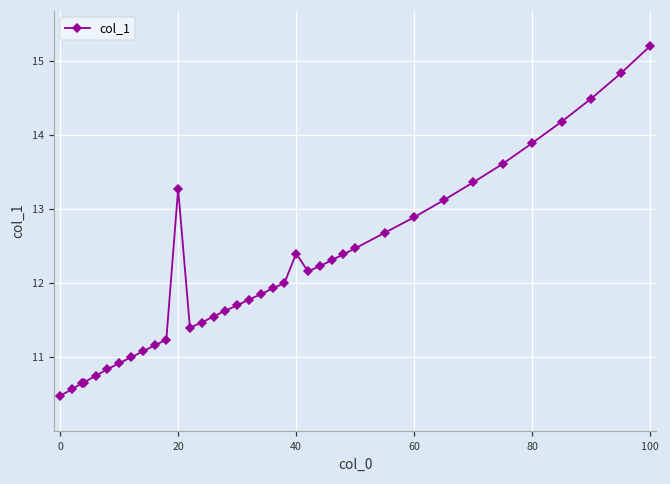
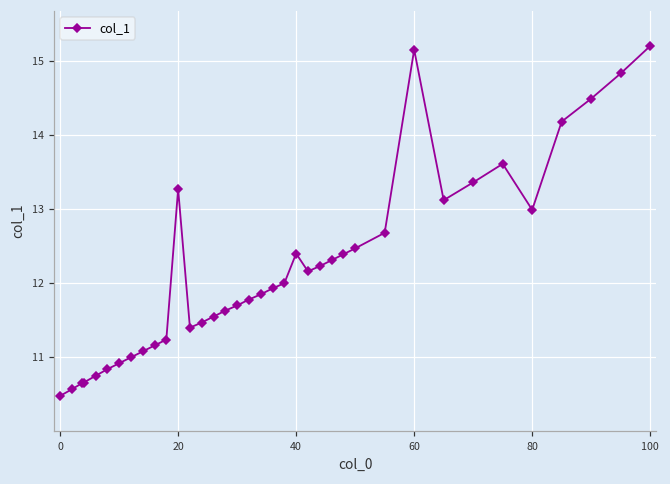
60: 12.9 -> 15.2
80: 13.9 -> 13.0
